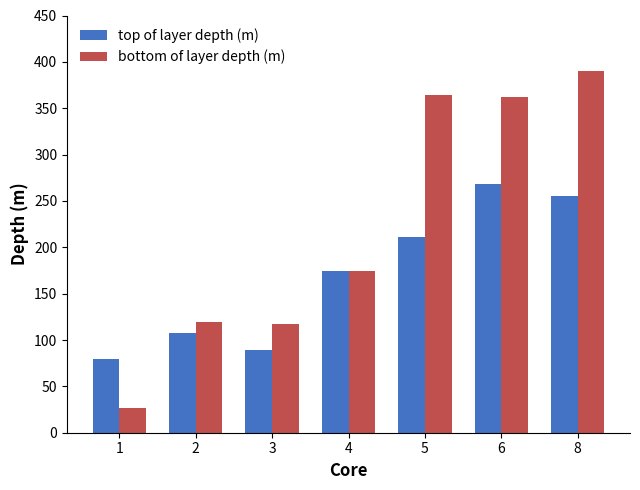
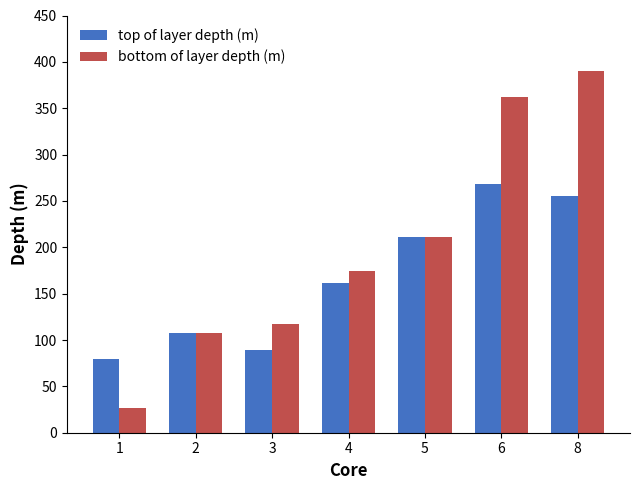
bottom of layer depth (m), 2: 120 -> 110
top of layer depth (m), 4: 170 -> 160
bottom of layer depth (m), 5: 360 -> 210
